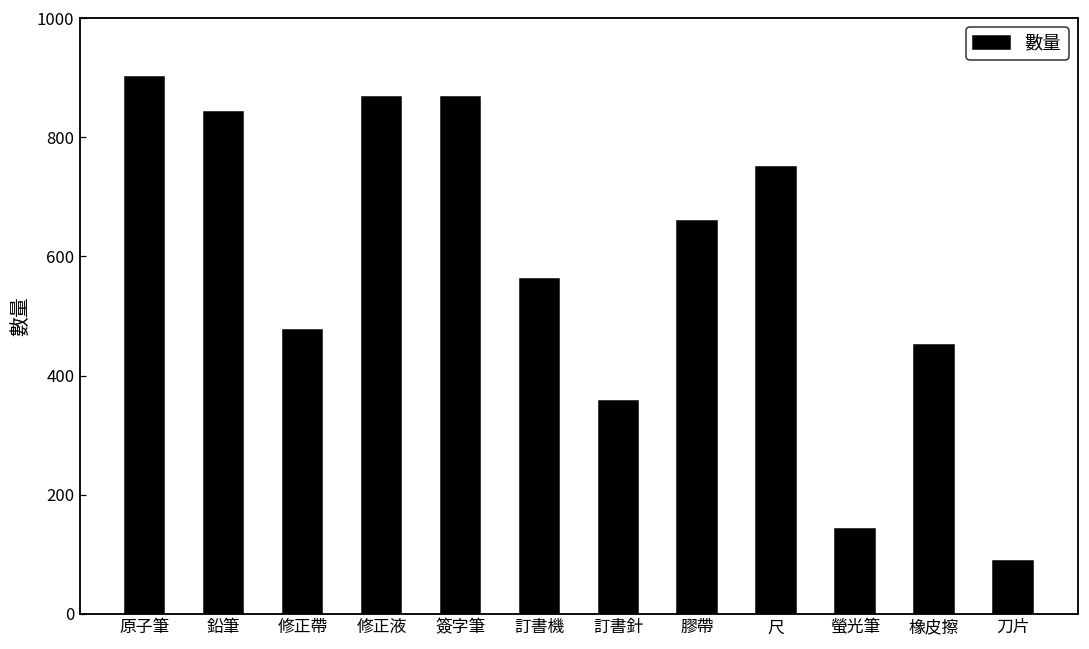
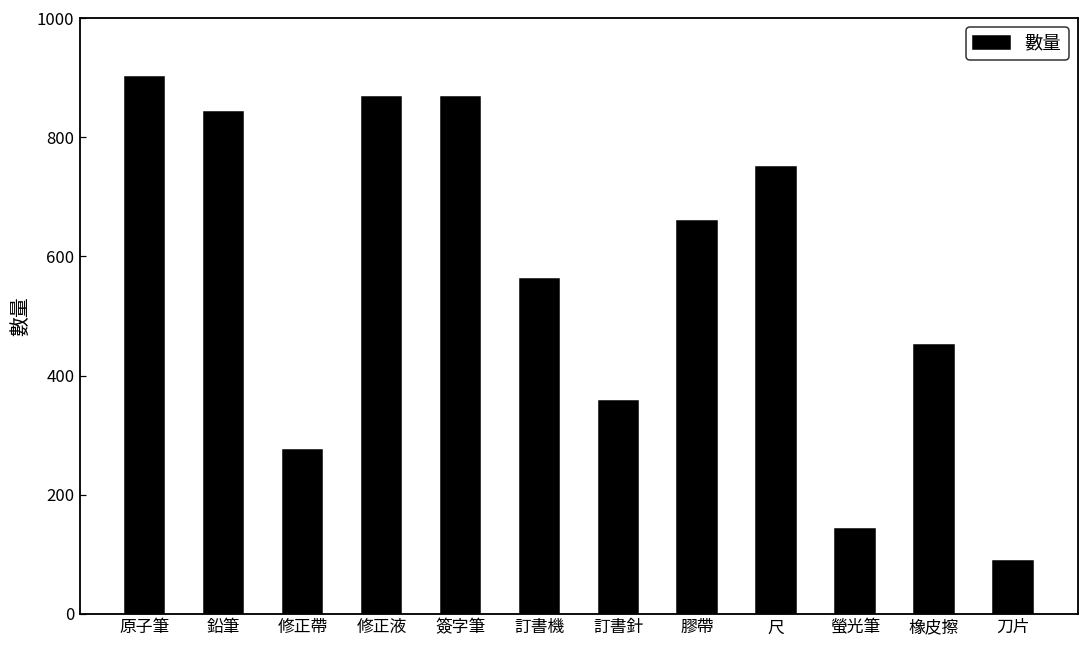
修正帶: 480 -> 280
